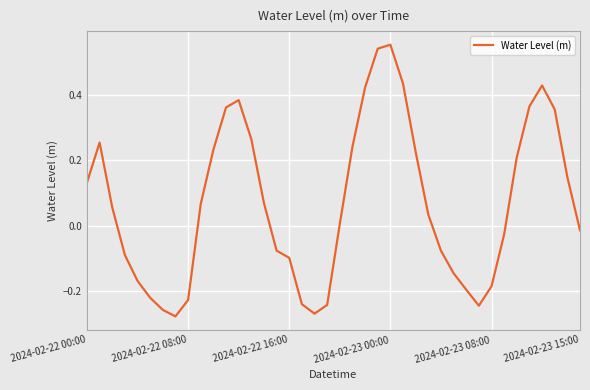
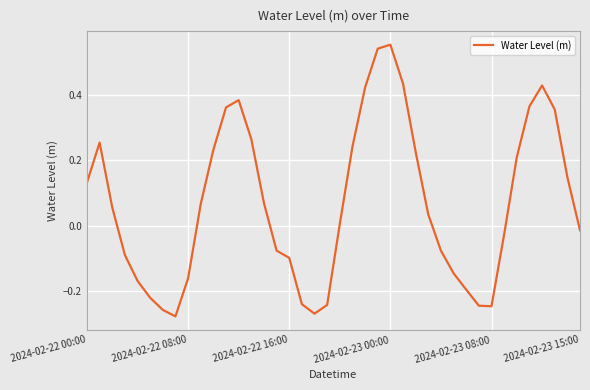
2024-02-22 08:00: -0.23 -> -0.16
2024-02-23 08:00: -0.19 -> -0.25
